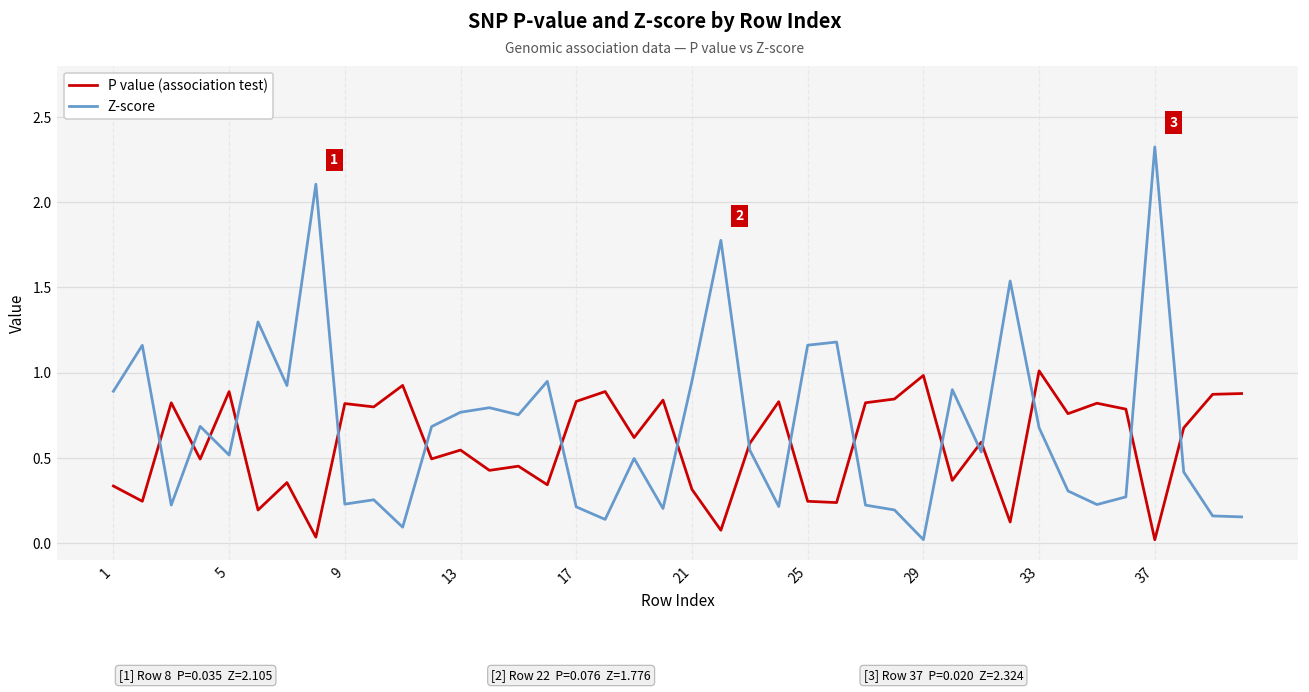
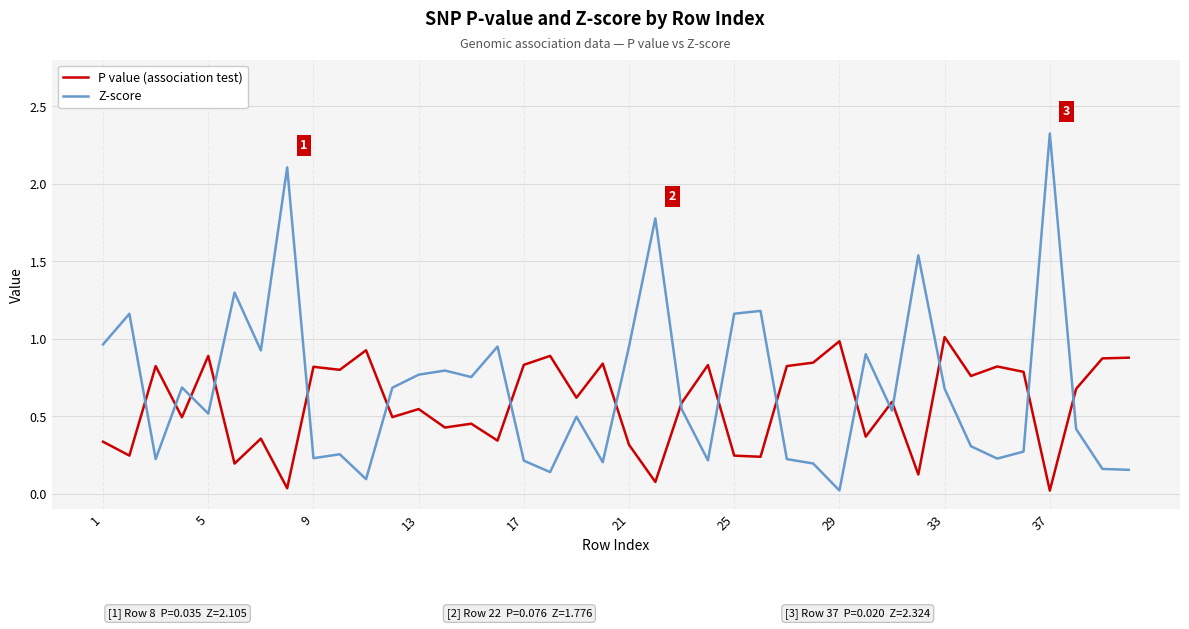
Z-score, 1: 0.89 -> 0.96
